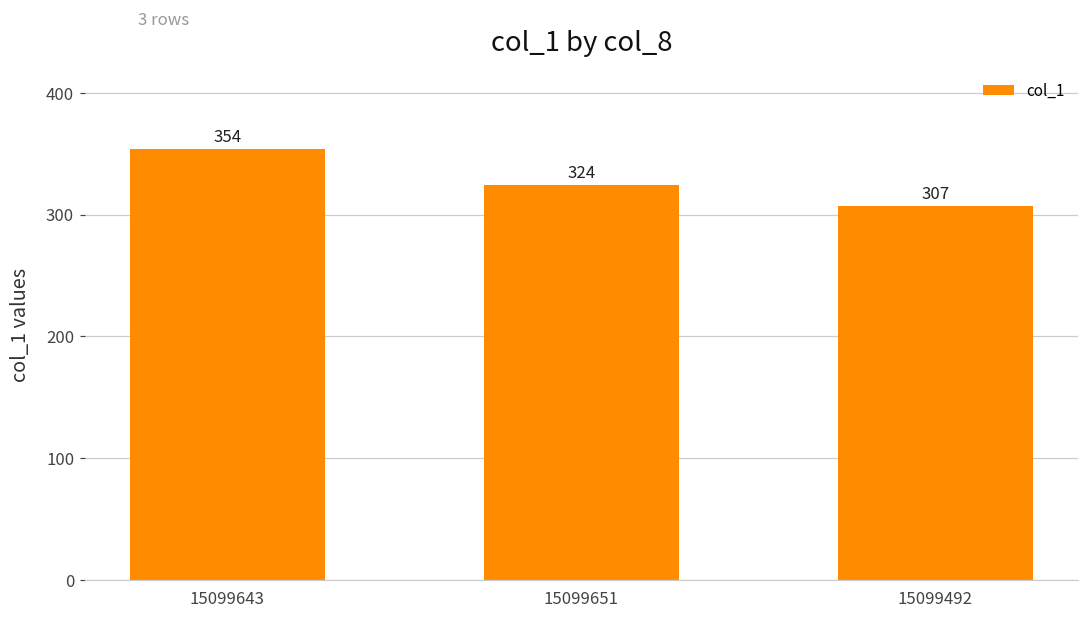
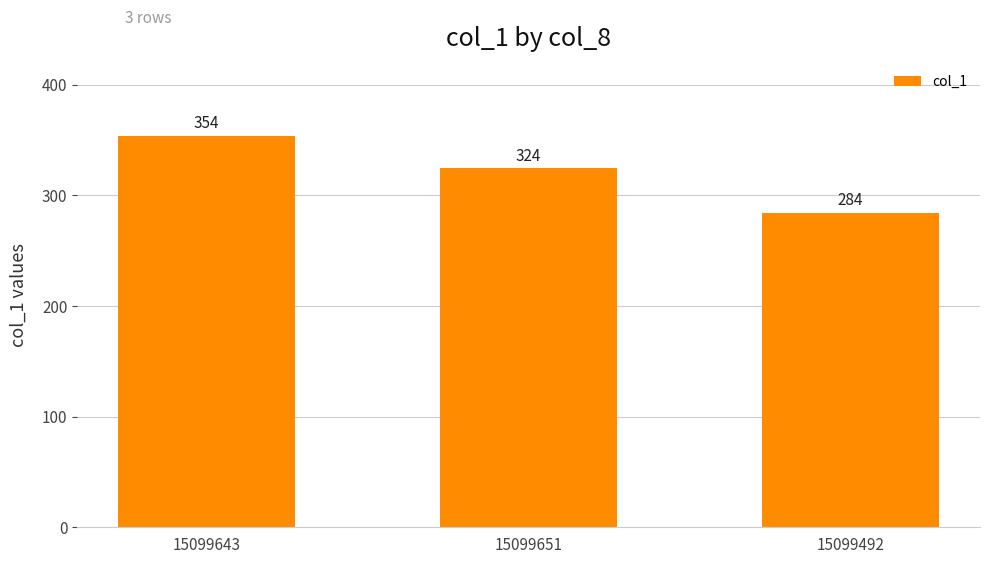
15099492: 307 -> 284
